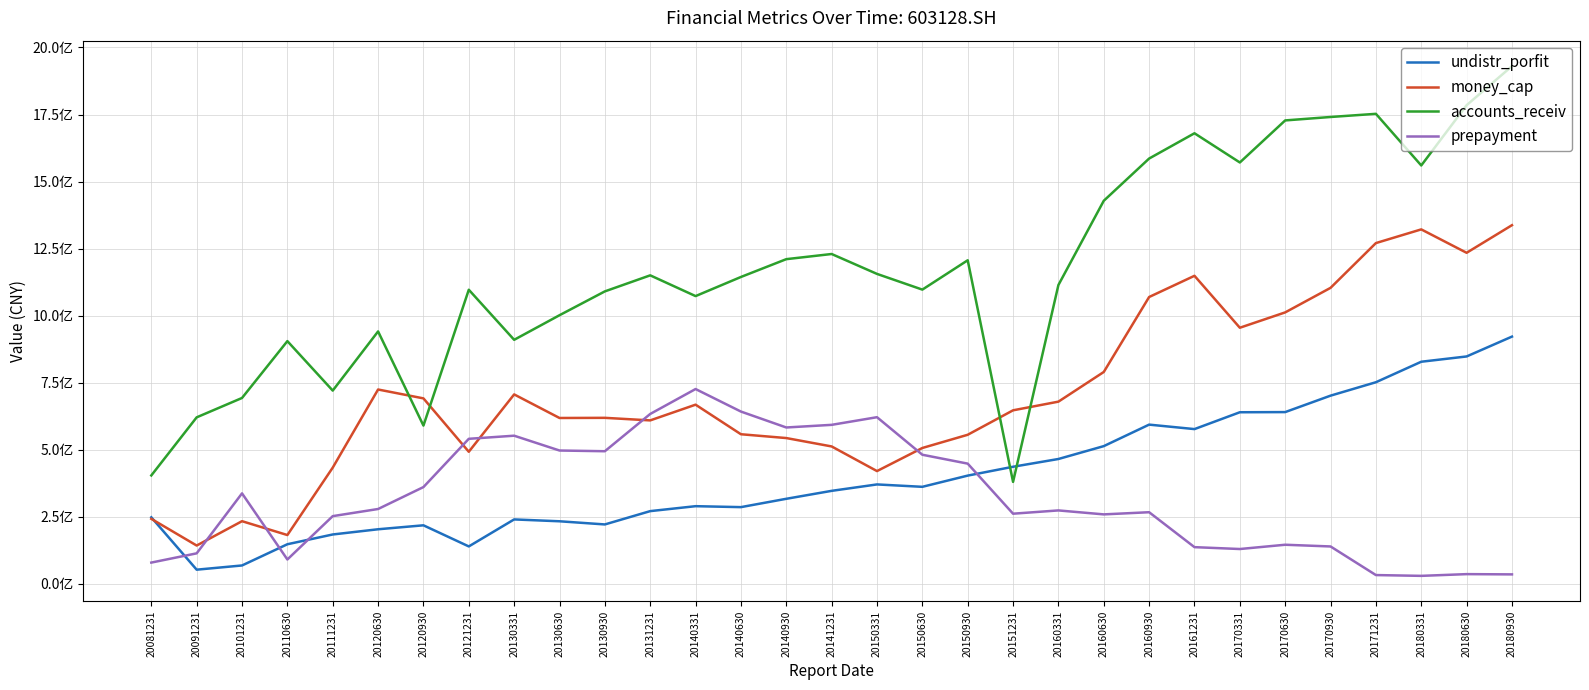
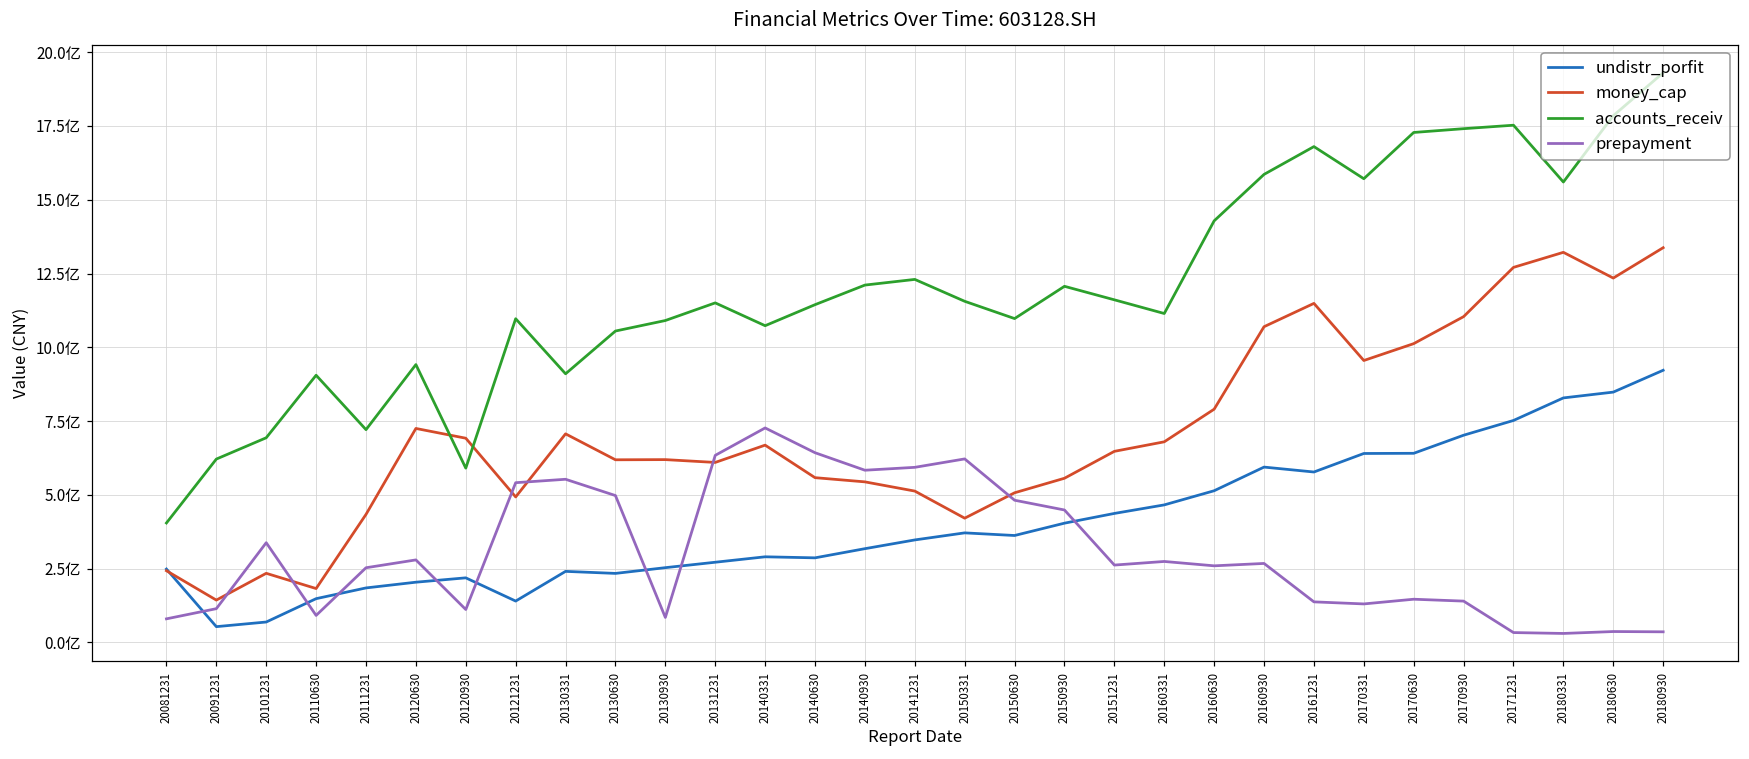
prepayment, 20120930: 3.6亿 -> 1.1亿
accounts_receiv, 20130630: 10.0亿 -> 10.6亿
undistr_porfit, 20130930: 2.2亿 -> 2.5亿
prepayment, 20130930: 4.9亿 -> 0.8亿
accounts_receiv, 20151231: 3.8亿 -> 11.6亿
